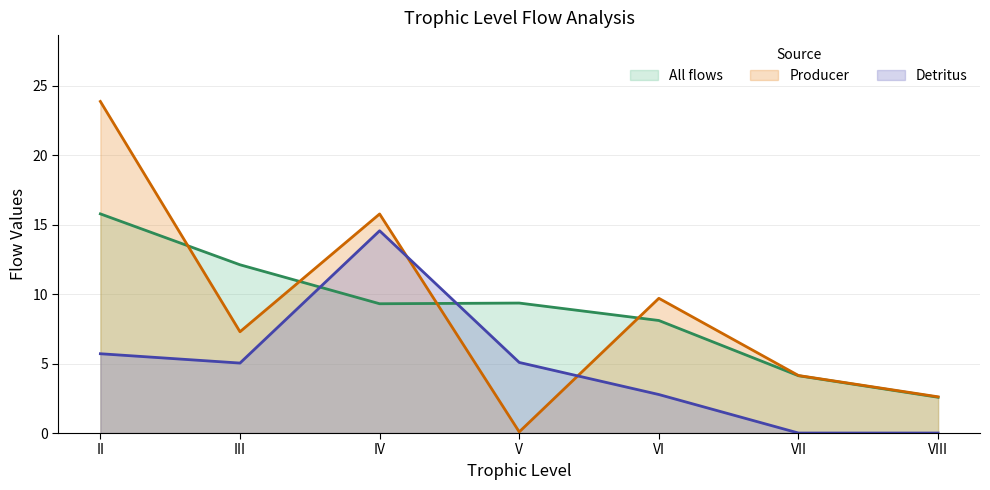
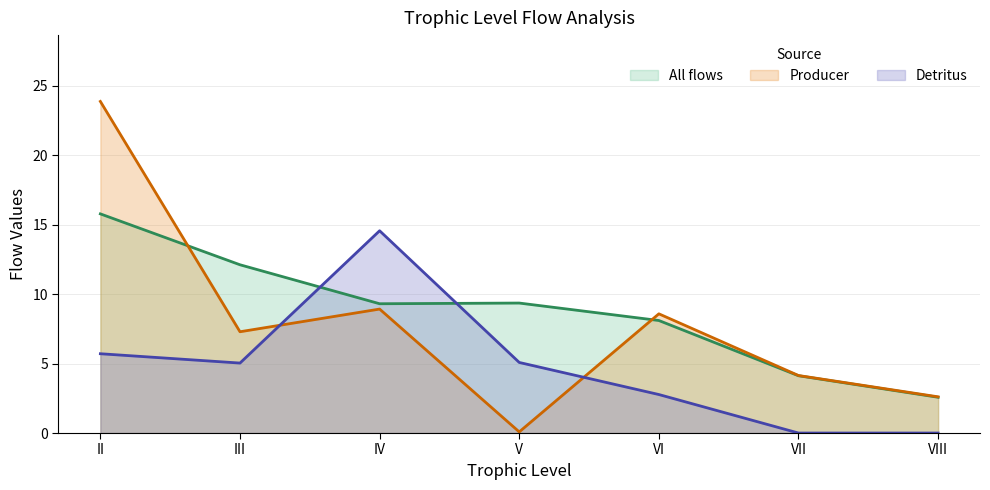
Producer, IV: 15.8 -> 8.9
Producer, VI: 9.7 -> 8.6
